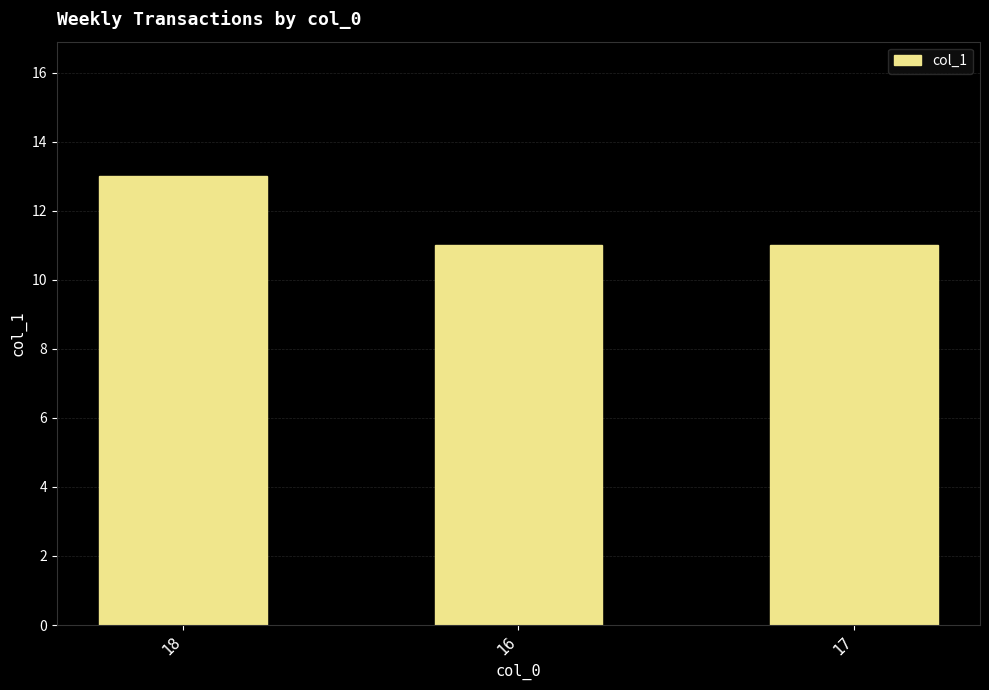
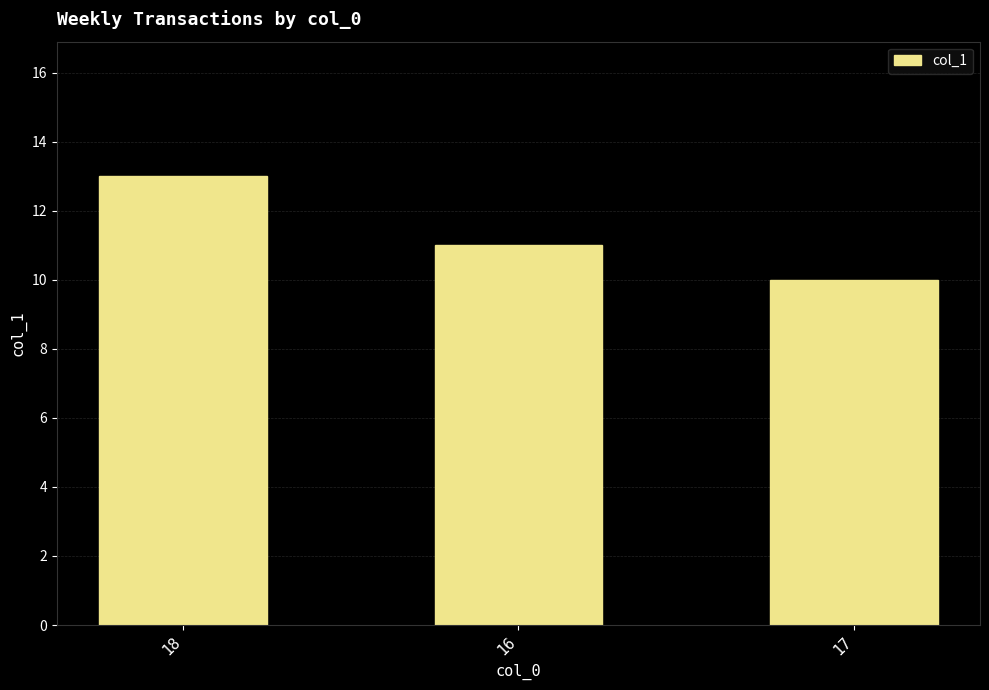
17: 11 -> 10
